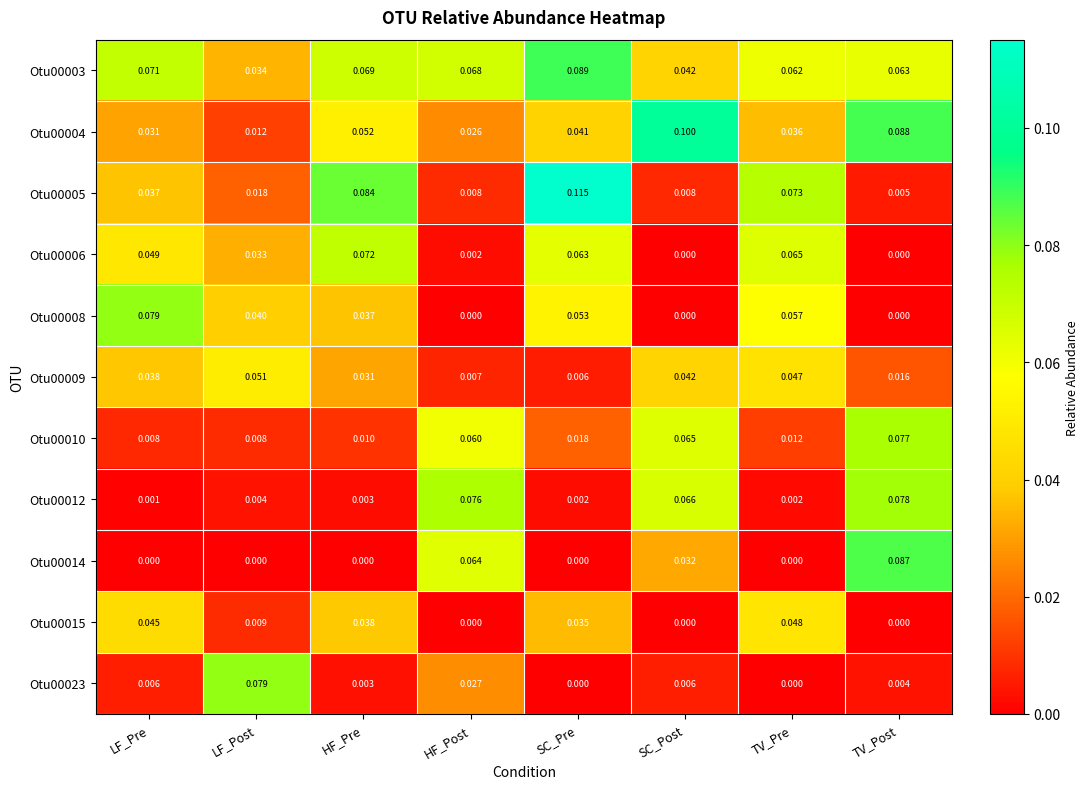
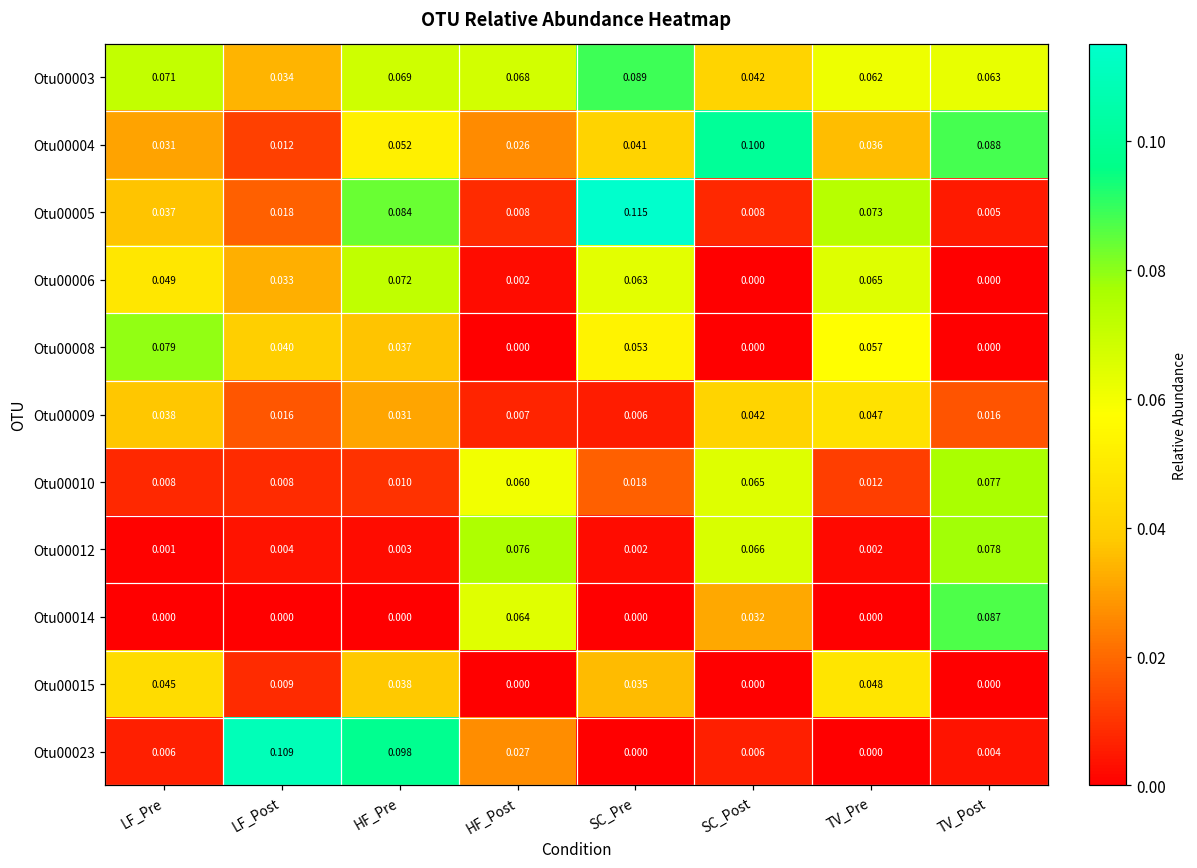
Otu00009, LF_Post: 0.051 -> 0.016
Otu00023, LF_Post: 0.079 -> 0.109
Otu00023, HF_Pre: 0.003 -> 0.098
